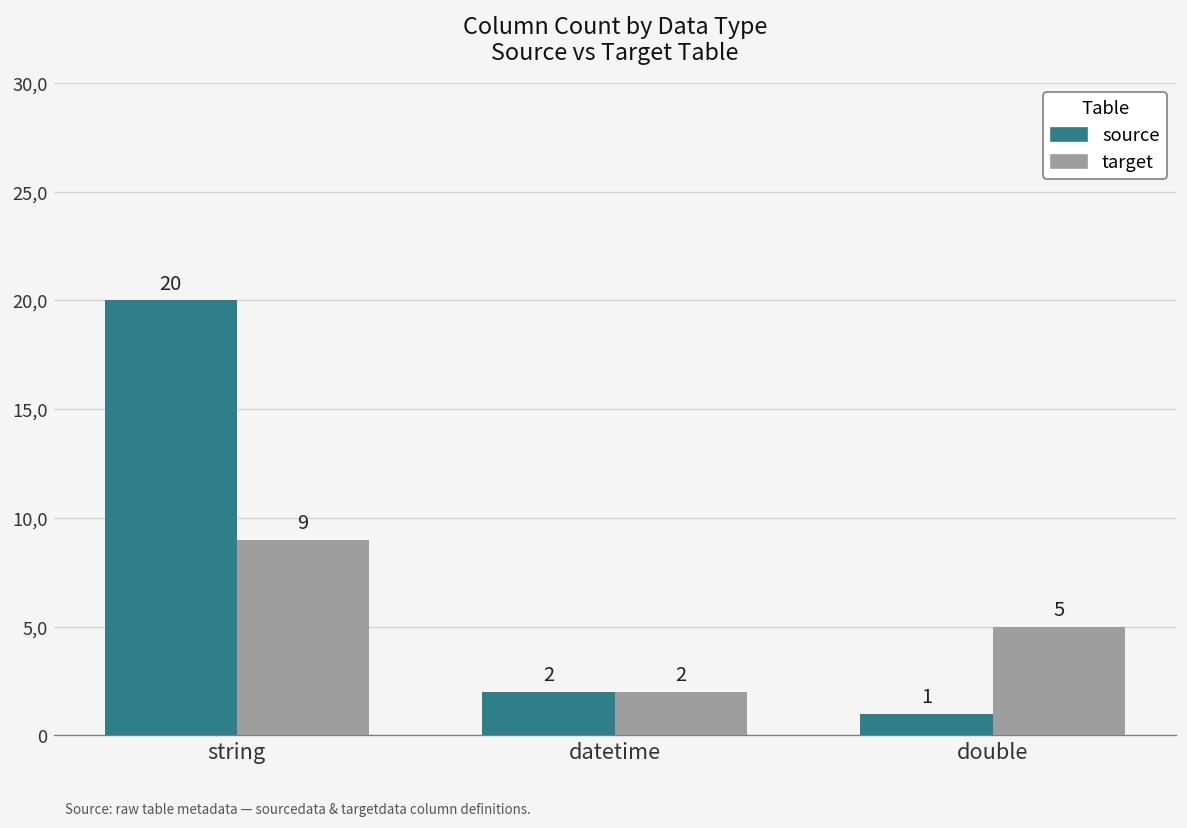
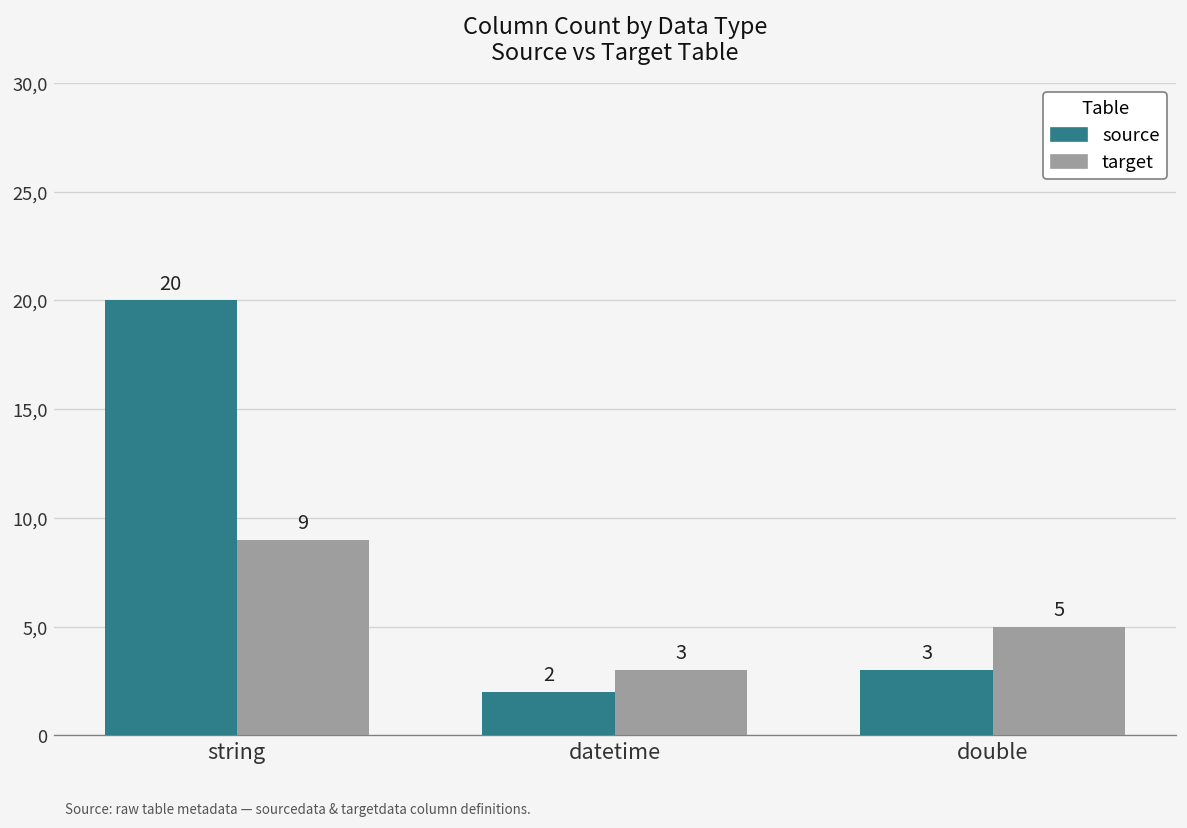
target, datetime: 2 -> 3
source, double: 1 -> 3
